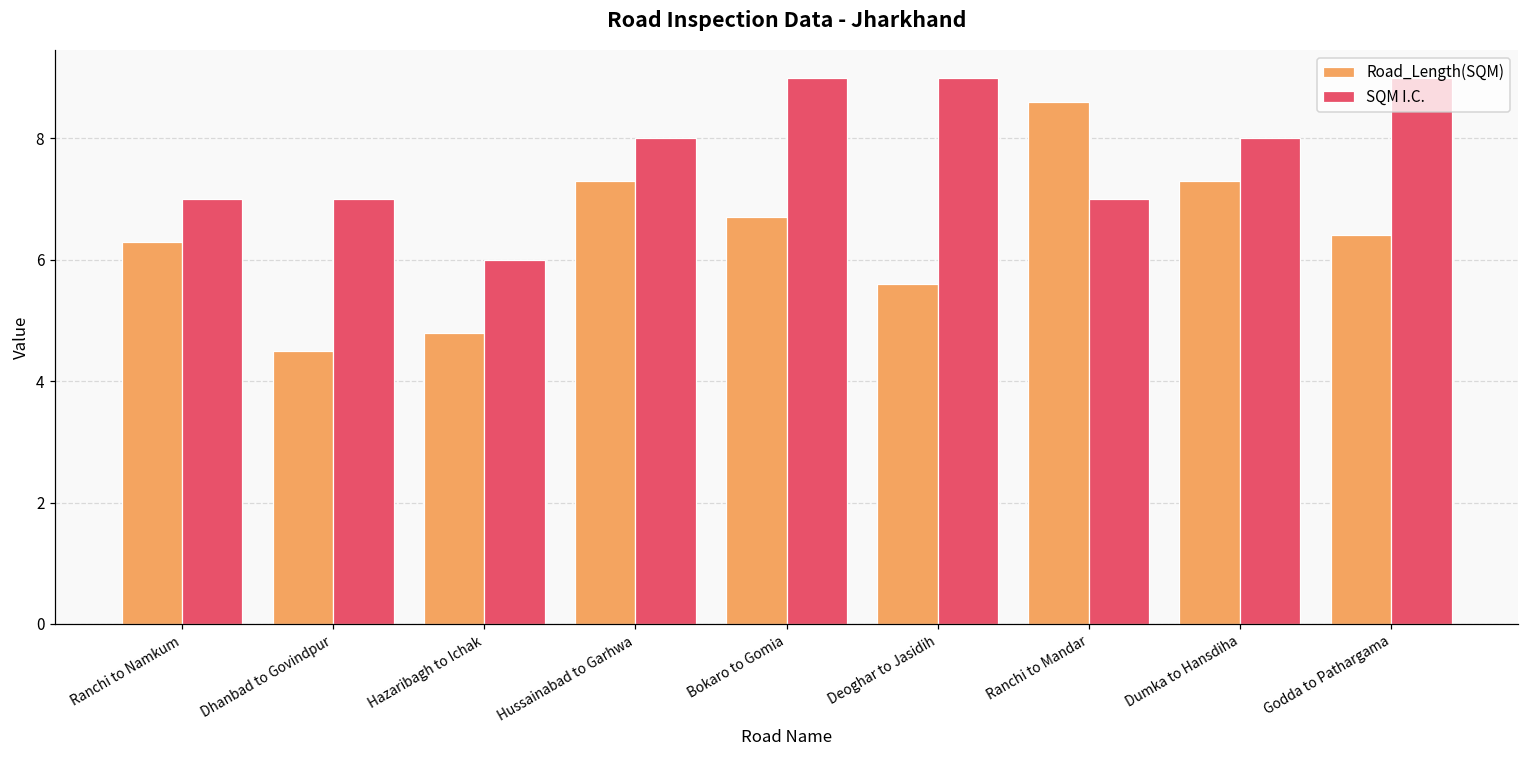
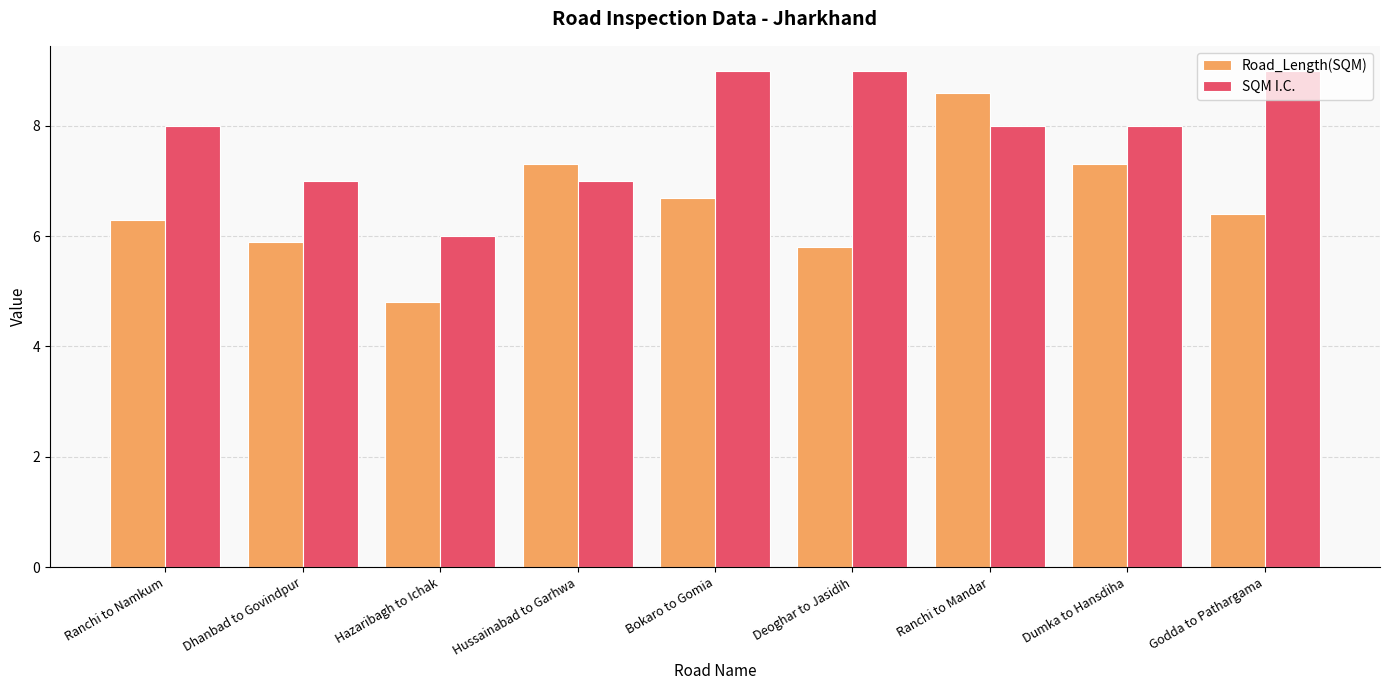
SQM I.C., Ranchi to Namkum: 7 -> 8
Road_Length(SQM), Dhanbad to Govindpur: 4.5 -> 5.9
SQM I.C., Hussainabad to Garhwa: 8 -> 7
Road_Length(SQM), Deoghar to Jasidih: 5.6 -> 5.8
SQM I.C., Ranchi to Mandar: 7 -> 8
